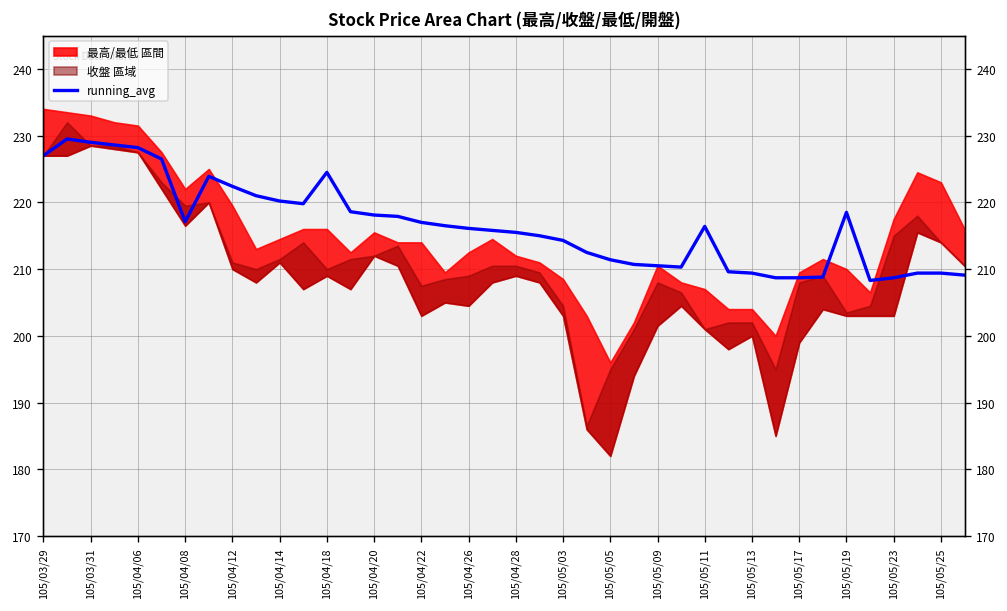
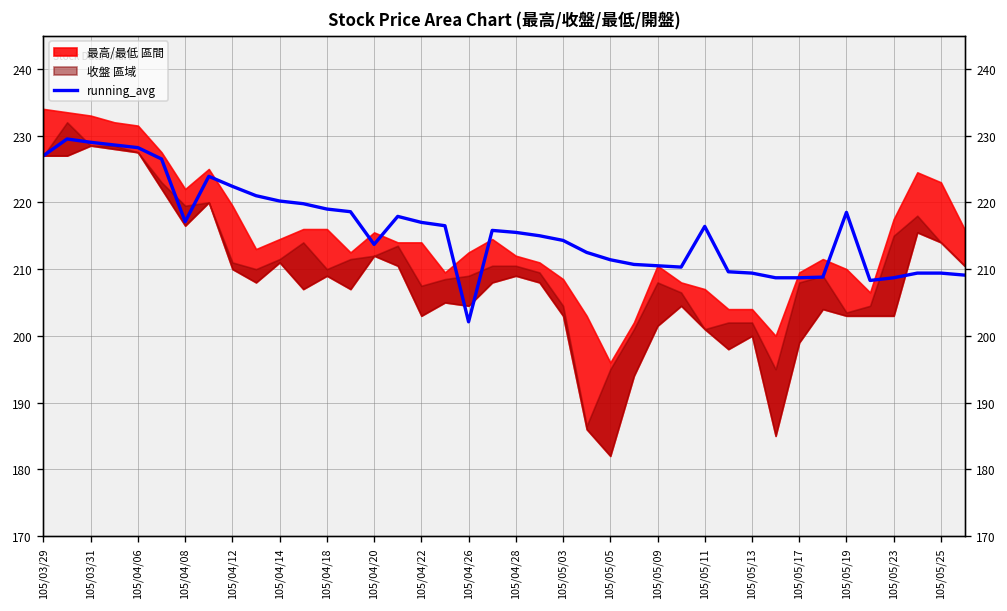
running_avg, 105/04/18: 225 -> 219
running_avg, 105/04/20: 218 -> 214
running_avg, 105/04/26: 216 -> 202
